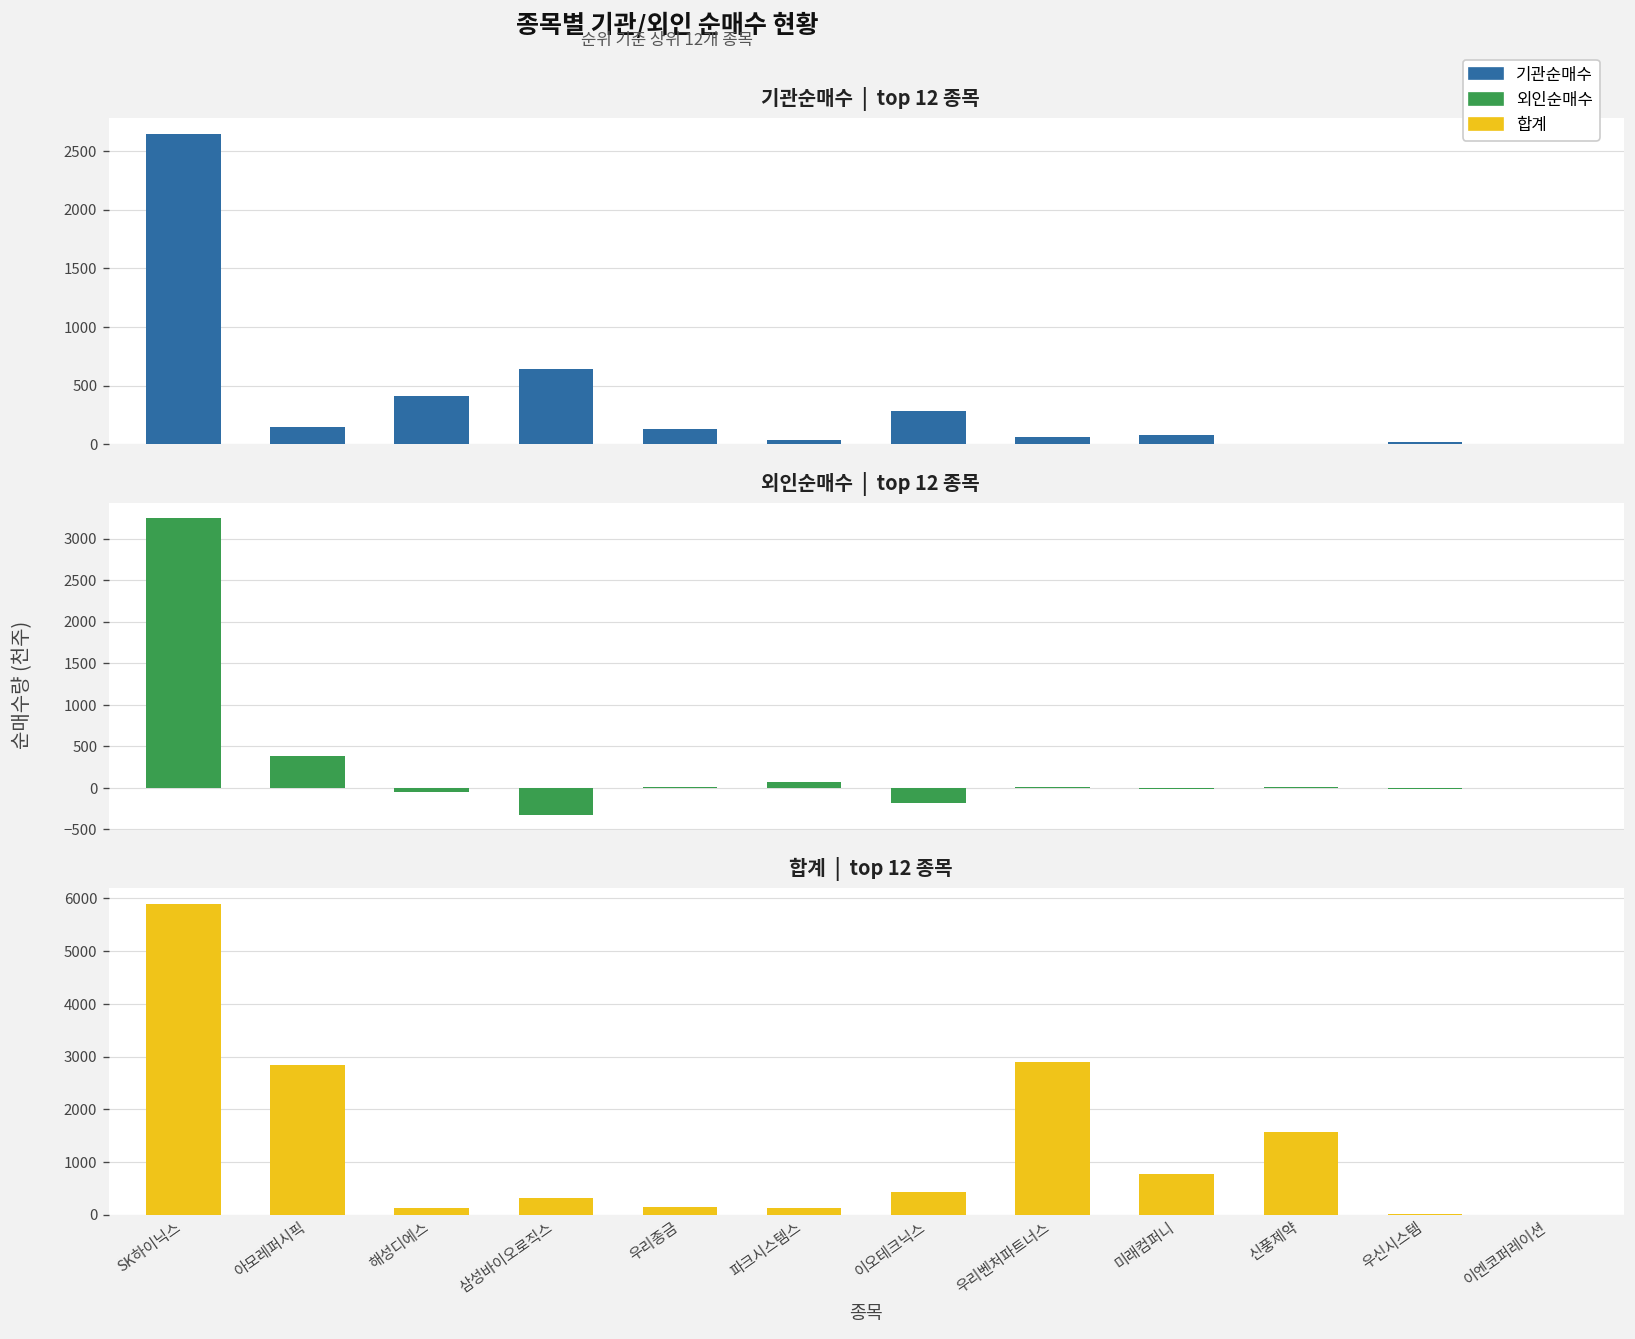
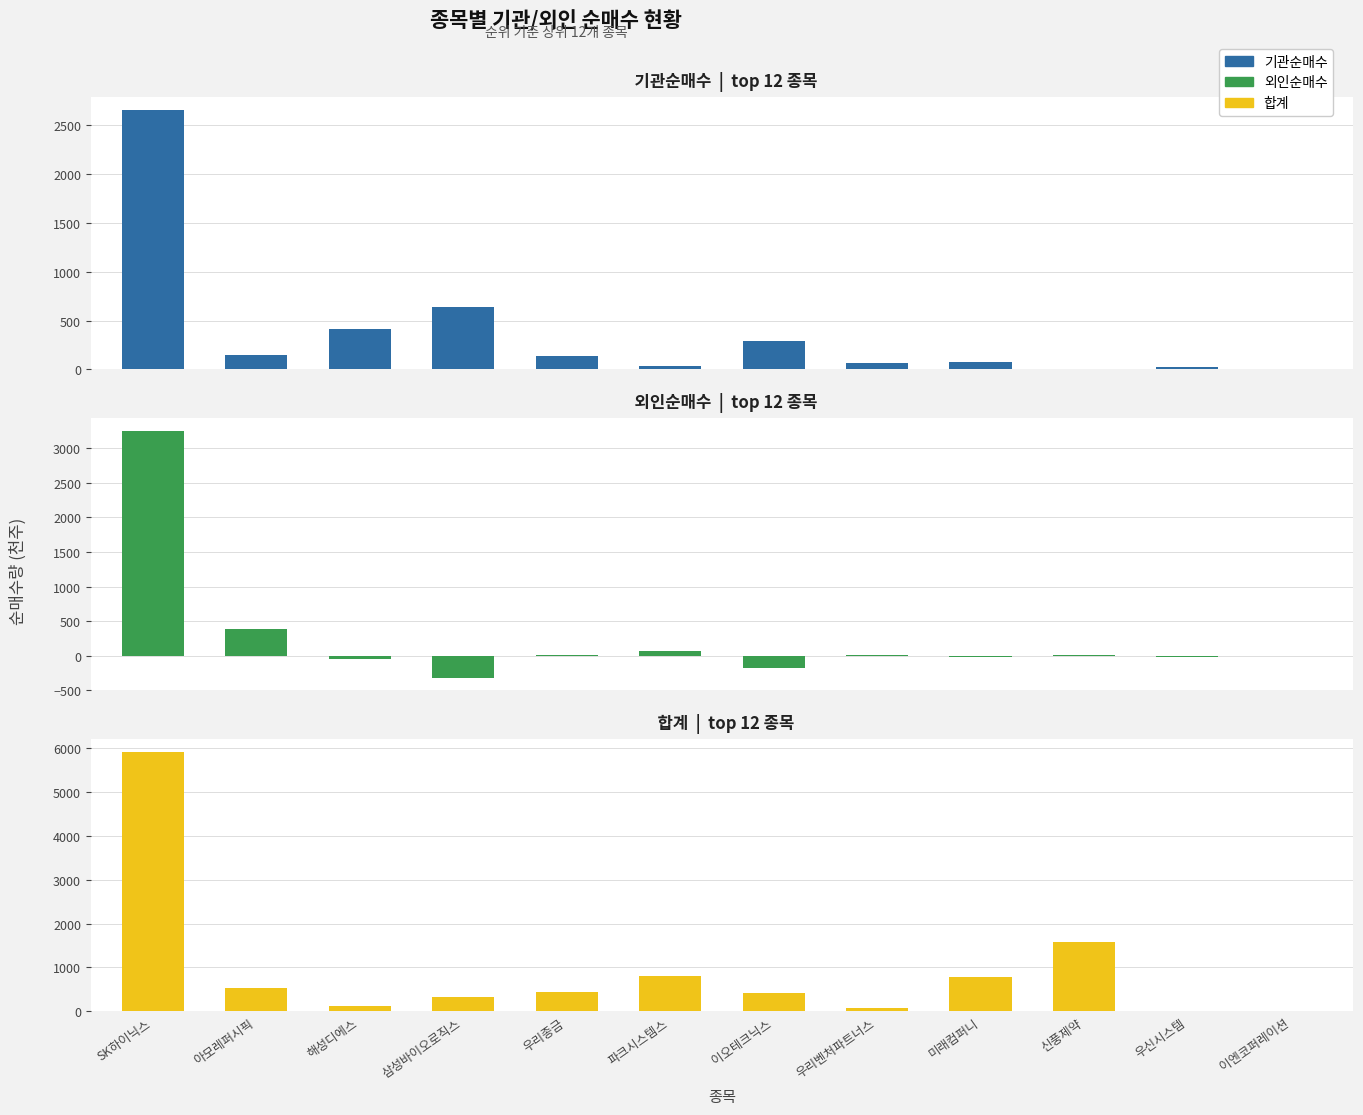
합계 | top 12 종목, 아모레퍼시픽: 2800 -> 500
합계 | top 12 종목, 우리종금: 100 -> 400
합계 | top 12 종목, 파크시스템스: 100 -> 800
합계 | top 12 종목, 우리벤처파트너스: 2900 -> 100
